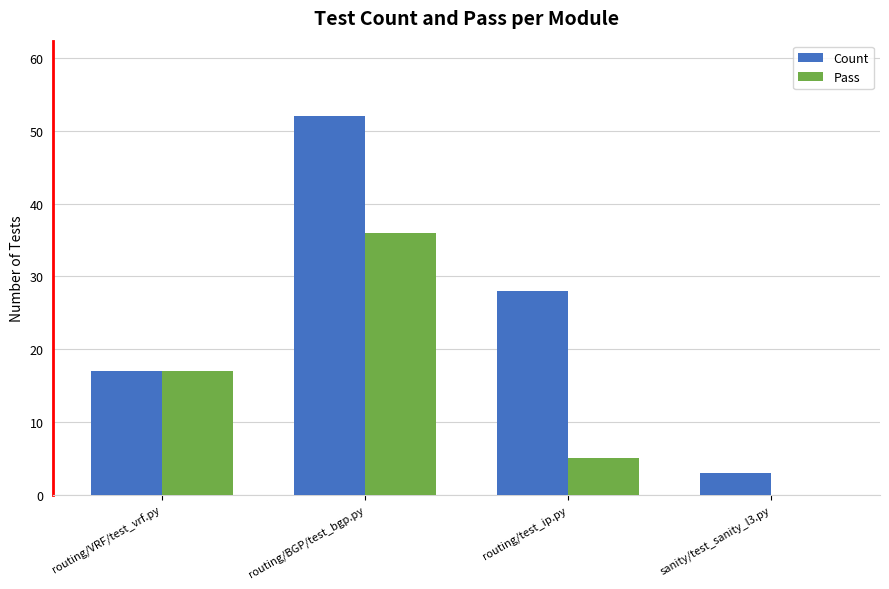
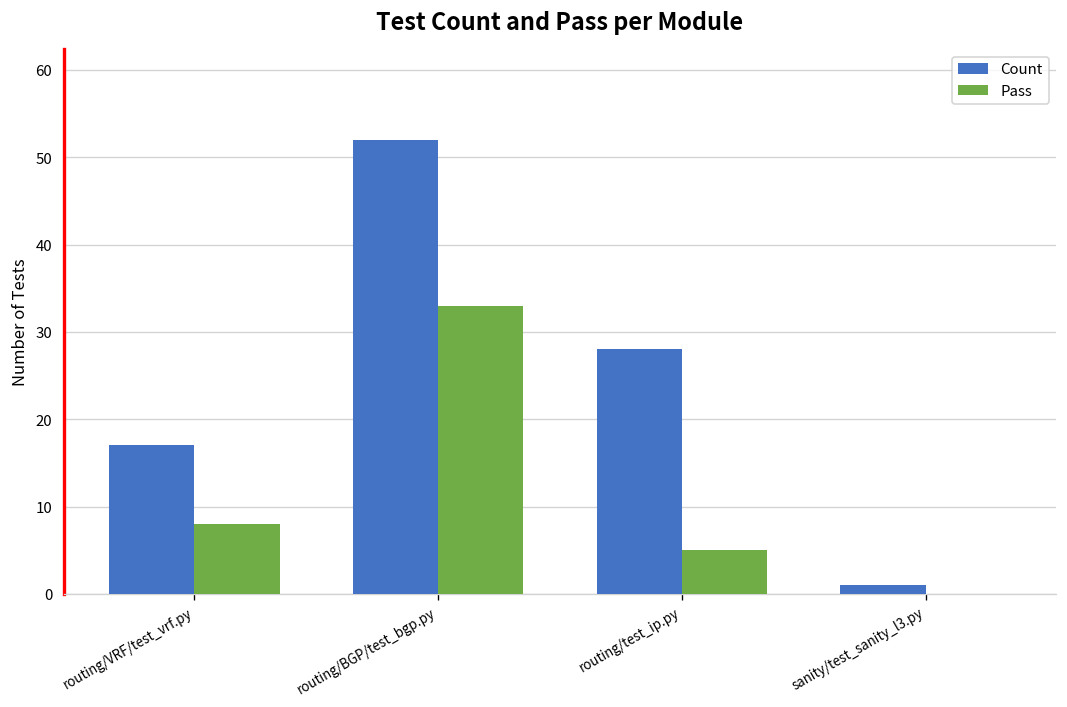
Pass, routing/VRF/test_vrf.py: 17 -> 8
Pass, routing/BGP/test_bgp.py: 36 -> 33
Count, sanity/test_sanity_l3.py: 3 -> 1
